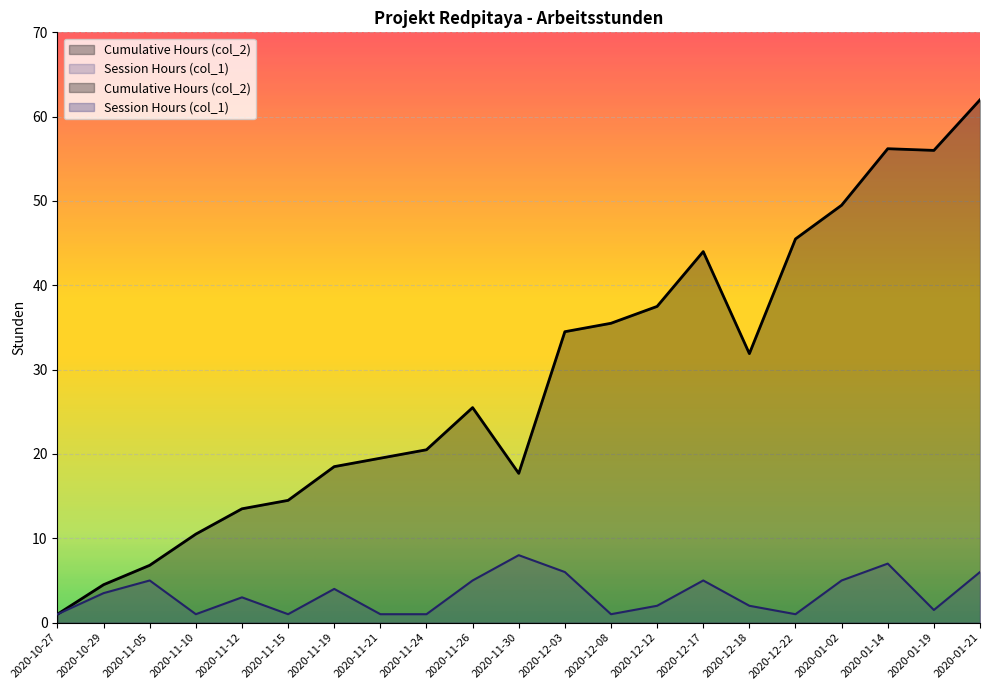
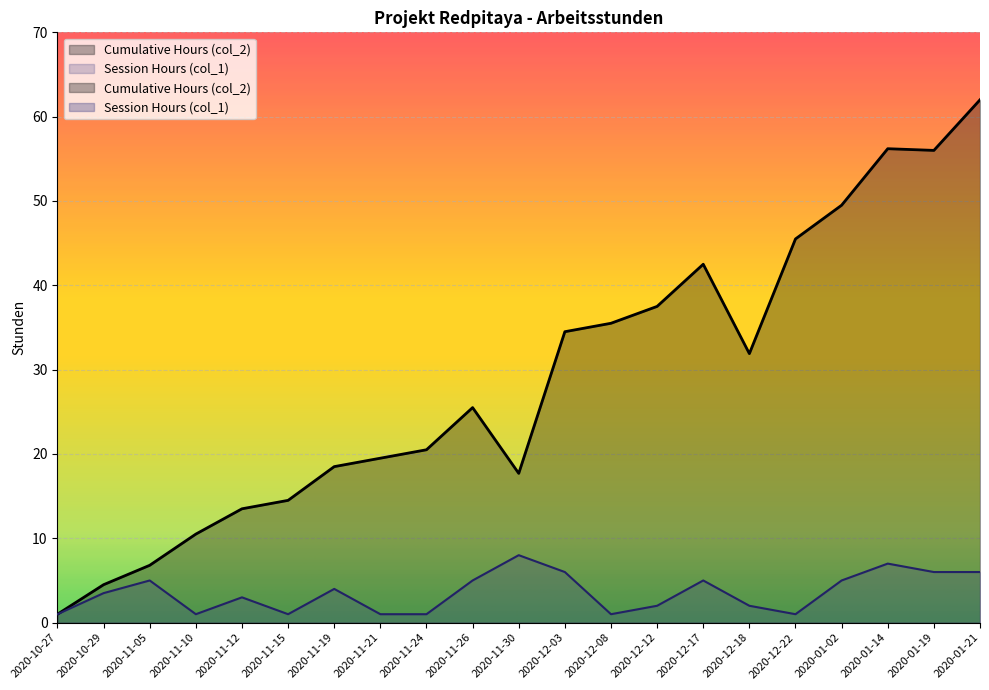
Cumulative Hours (col_2), 2020-12-17: 44 -> 43
Session Hours (col_1), 2020-01-19: 2 -> 6
